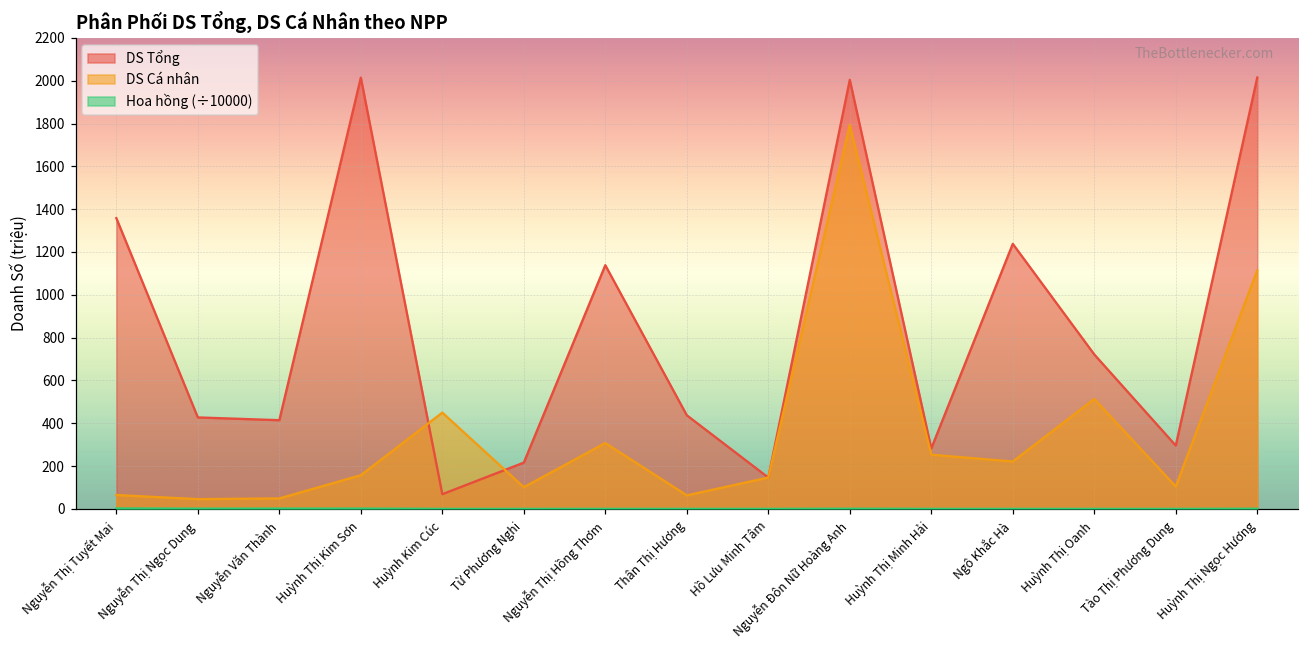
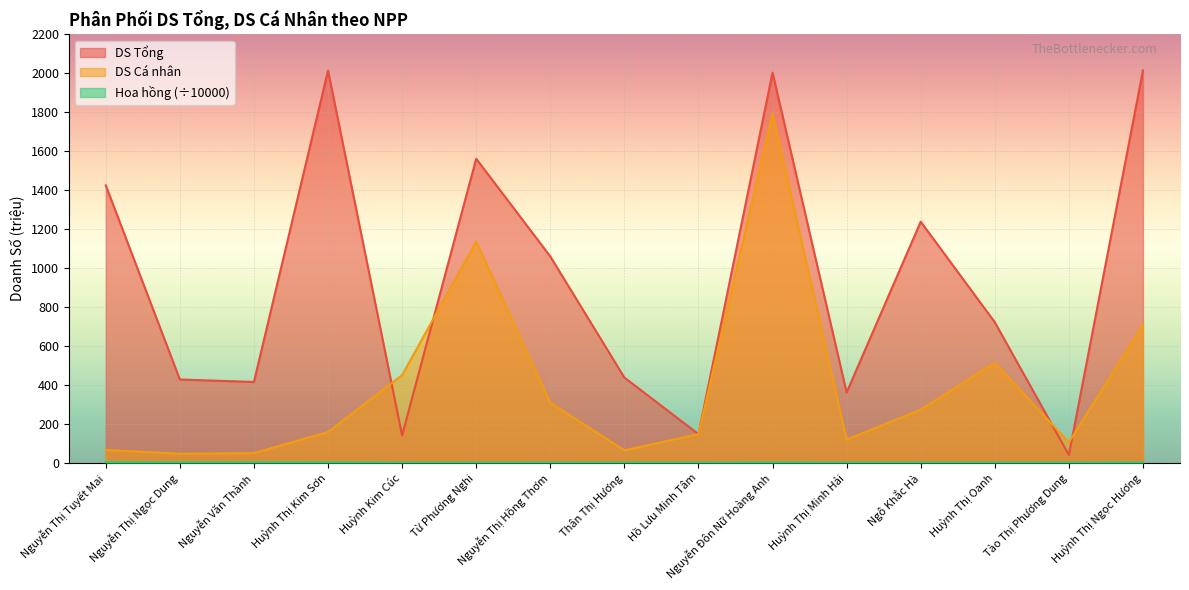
DS Tổng, Nguyễn Thị Tuyết Mai: 1360 -> 1420
DS Tổng, Huỳnh Kim Cúc: 70 -> 140
DS Tổng, Từ Phương Nghi: 220 -> 1560
DS Cá nhân, Từ Phương Nghi: 100 -> 1130
DS Tổng, Nguyễn Thị Hồng Thơm: 1140 -> 1060
DS Tổng, Huỳnh Thị Minh Hải: 280 -> 360
DS Cá nhân, Huỳnh Thị Minh Hải: 250 -> 120
DS Cá nhân, Ngô Khắc Hà: 220 -> 270
DS Tổng, Tào Thị Phương Dung: 300 -> 40
DS Cá nhân, Huỳnh Thị Ngọc Hương: 1110 -> 710
